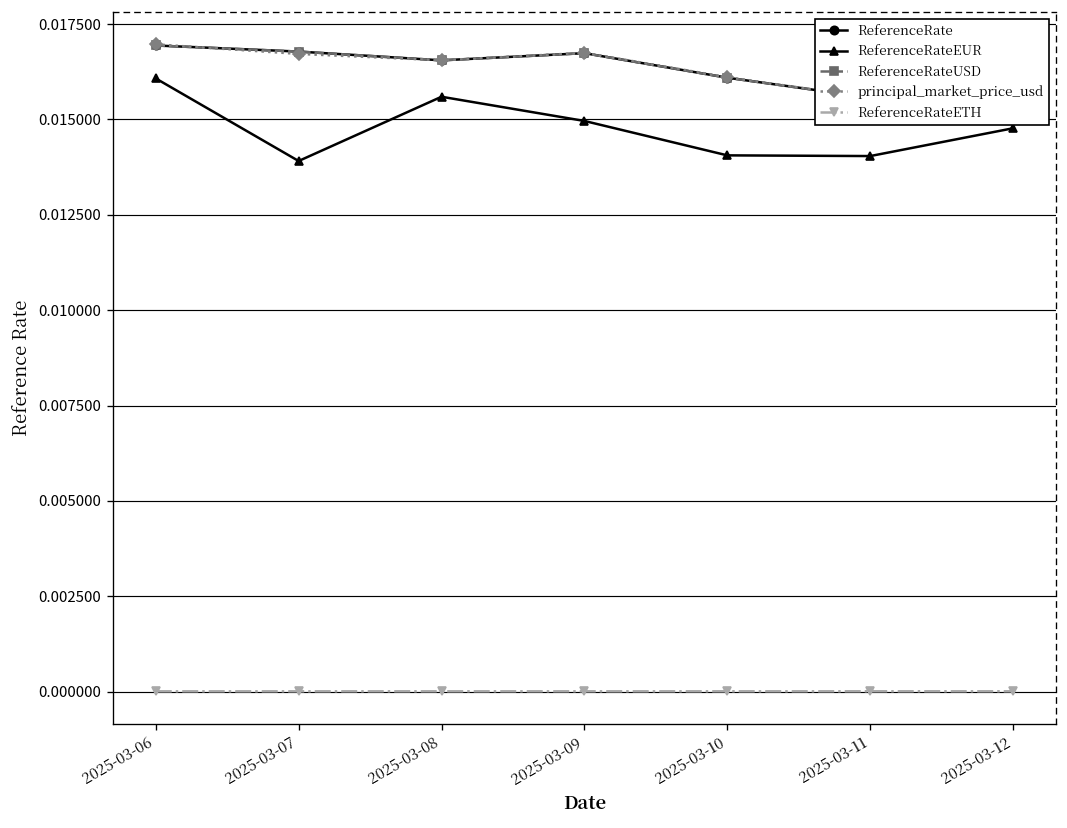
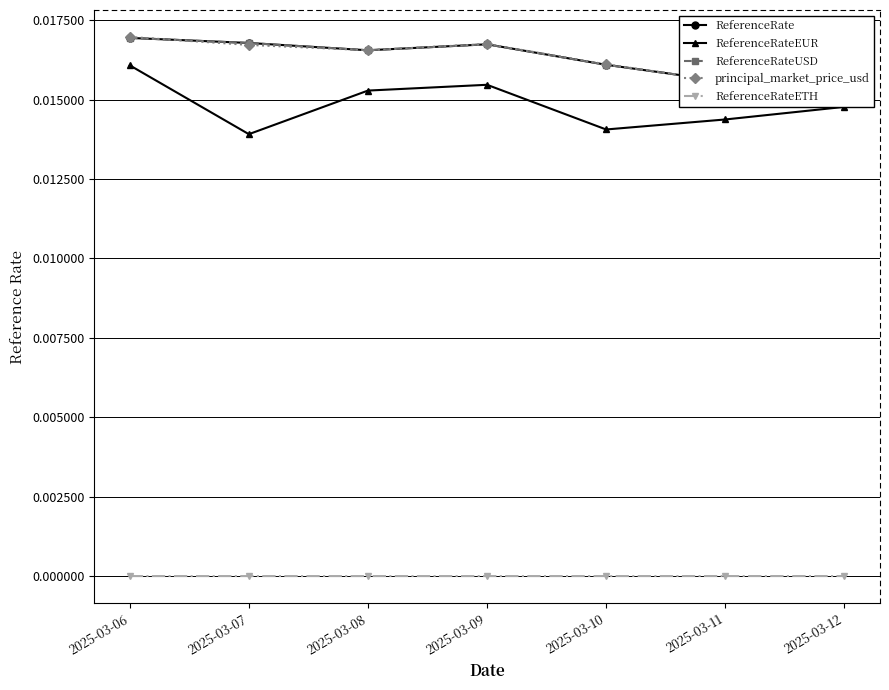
ReferenceRateEUR, 2025-03-08: 0.0156 -> 0.0153
ReferenceRateEUR, 2025-03-09: 0.0150 -> 0.0155
ReferenceRateEUR, 2025-03-11: 0.0140 -> 0.0144
